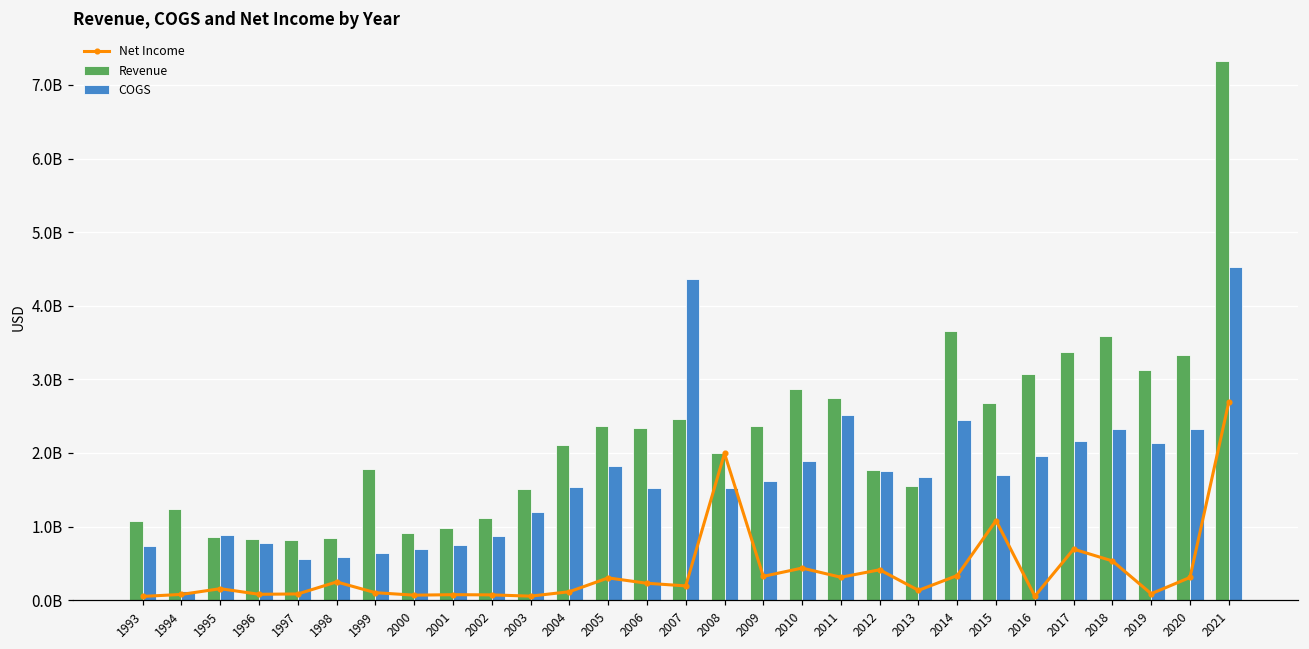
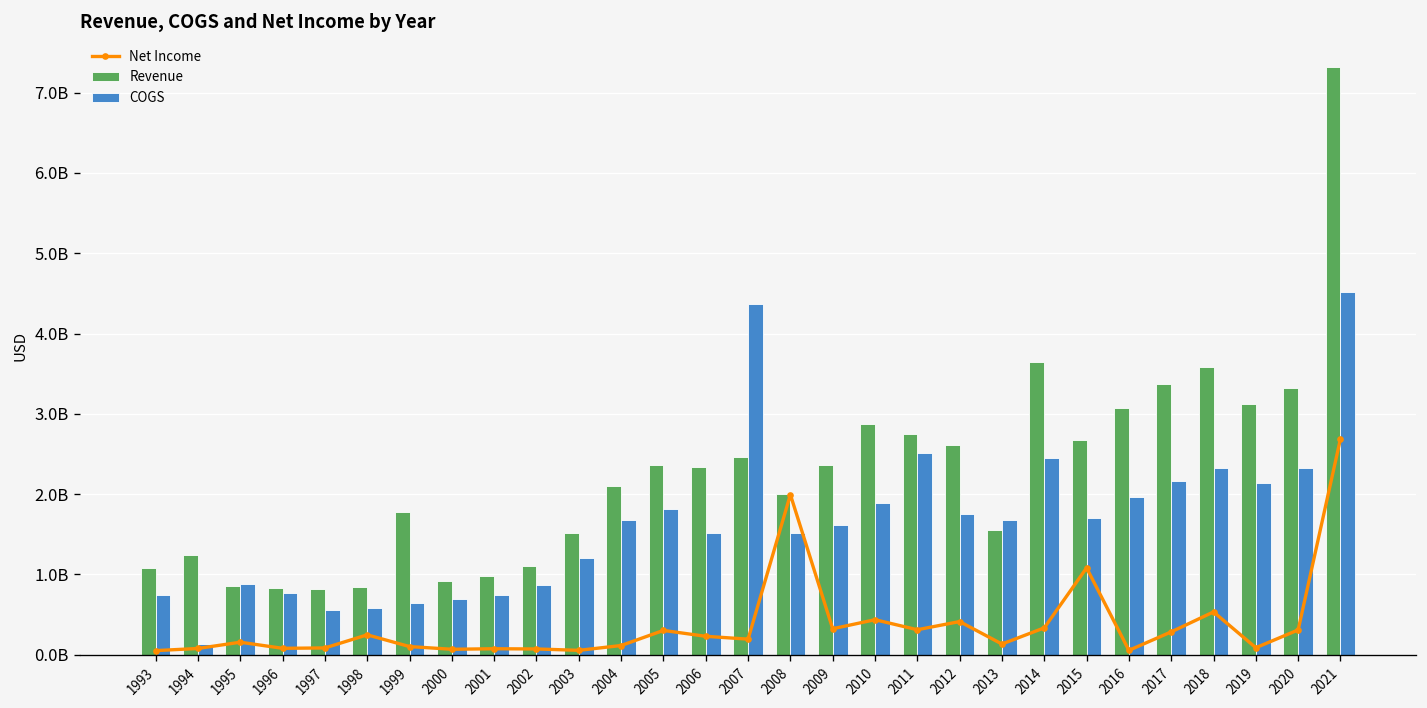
COGS, 2004: 1500000000 -> 1700000000
Revenue, 2012: 1800000000 -> 2600000000
Net Income, 2017: 700000000 -> 300000000
